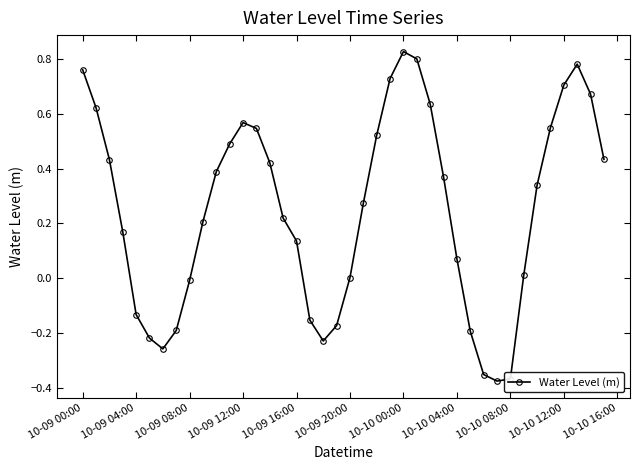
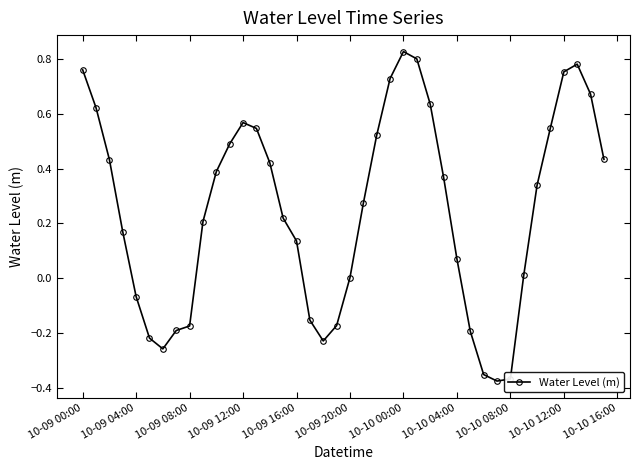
10-09 04:00: -0.13 -> -0.07
10-09 08:00: -0.01 -> -0.18
10-10 12:00: 0.71 -> 0.75
